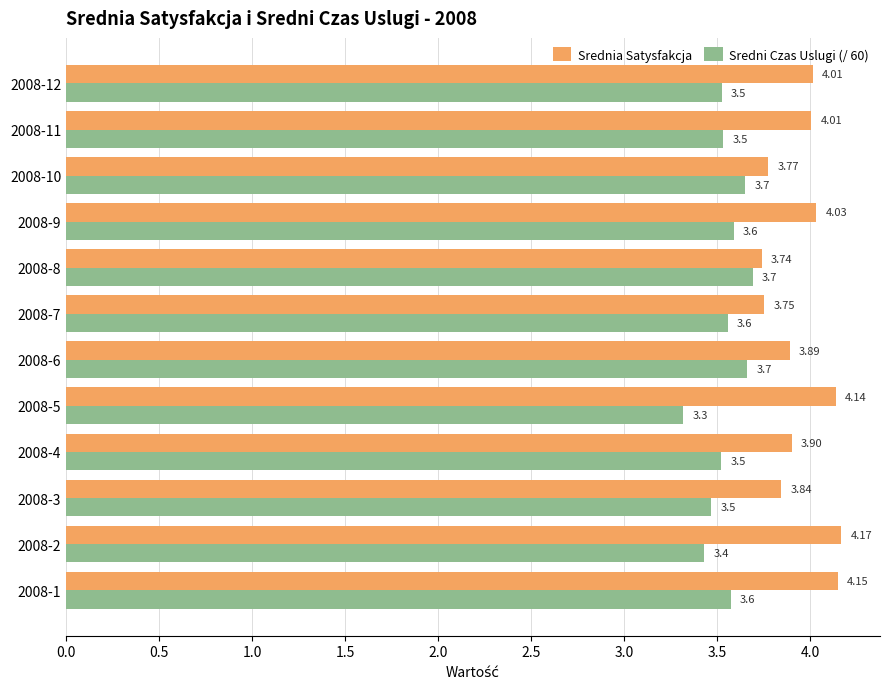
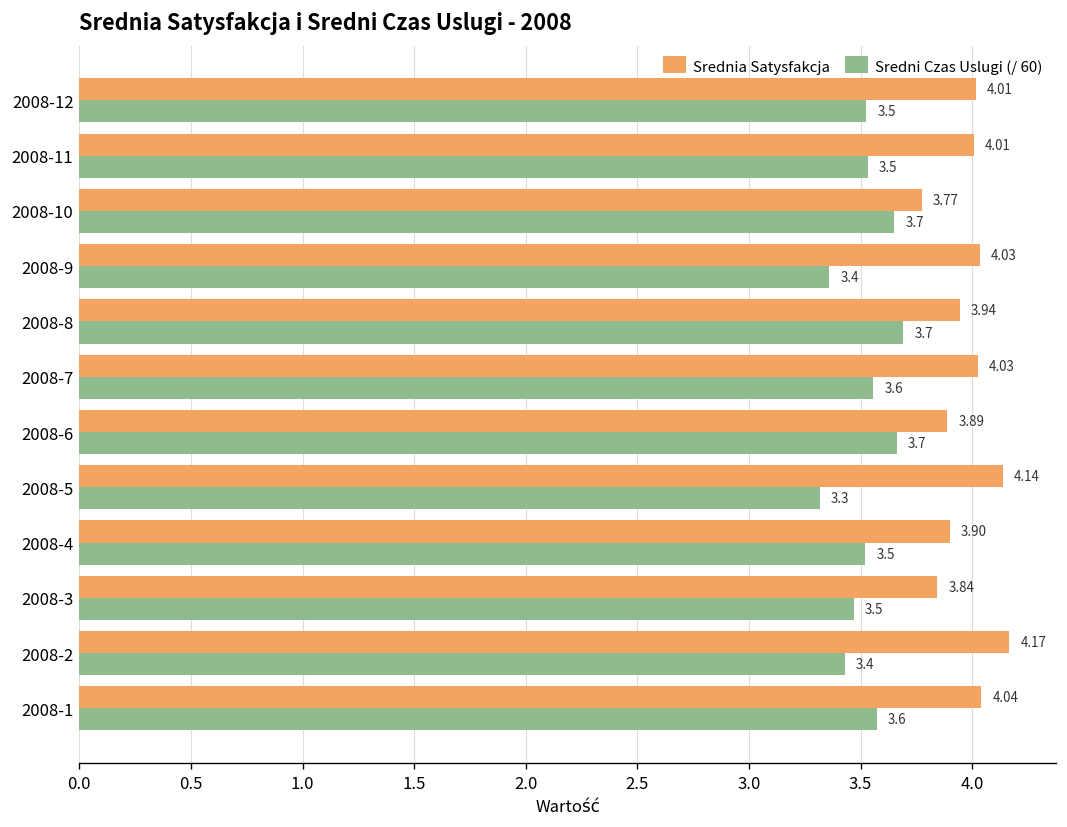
Sredni Czas Uslugi (/ 60), 2008-9: 3.6 -> 3.4
Srednia Satysfakcja, 2008-8: 3.74 -> 3.94
Srednia Satysfakcja, 2008-7: 3.75 -> 4.03
Srednia Satysfakcja, 2008-1: 4.15 -> 4.04
